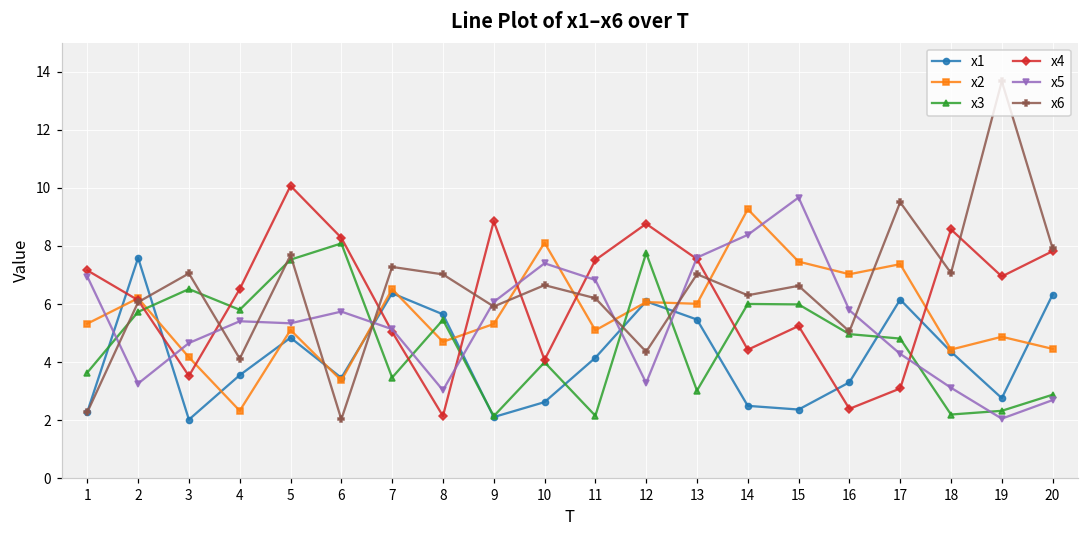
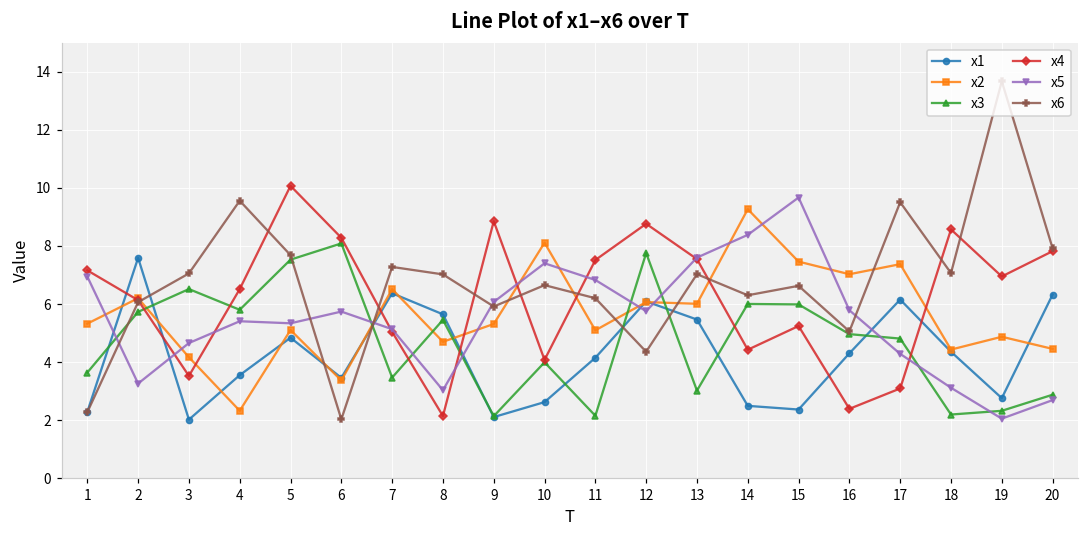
x6, 4: 4.1 -> 9.6
x5, 12: 3.3 -> 5.8
x1, 16: 3.3 -> 4.3
